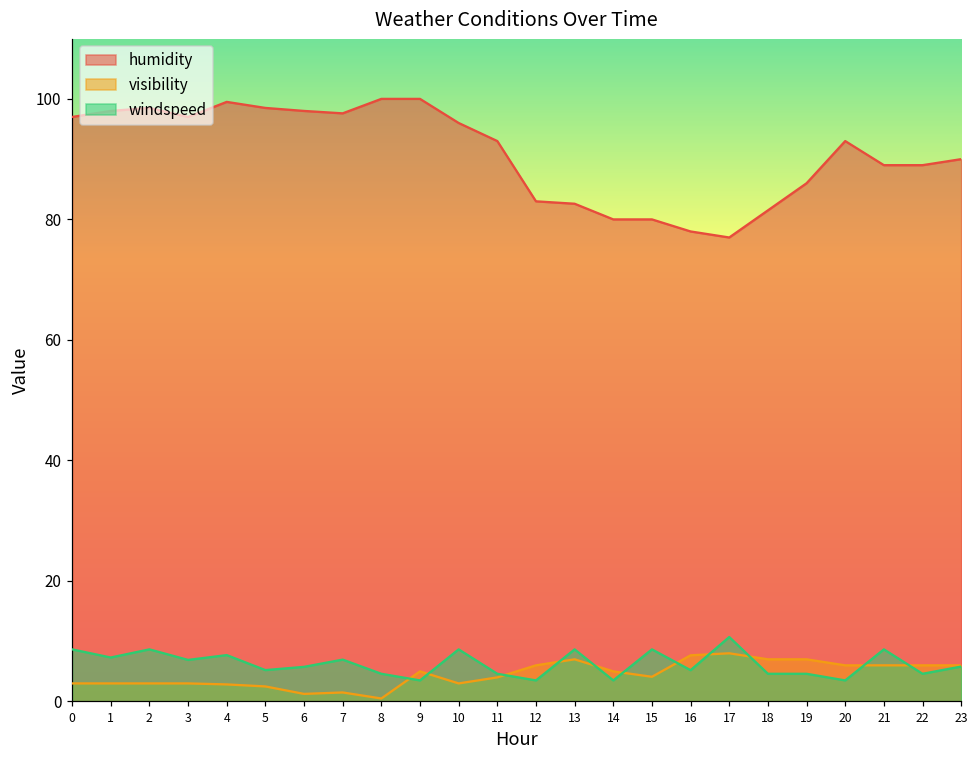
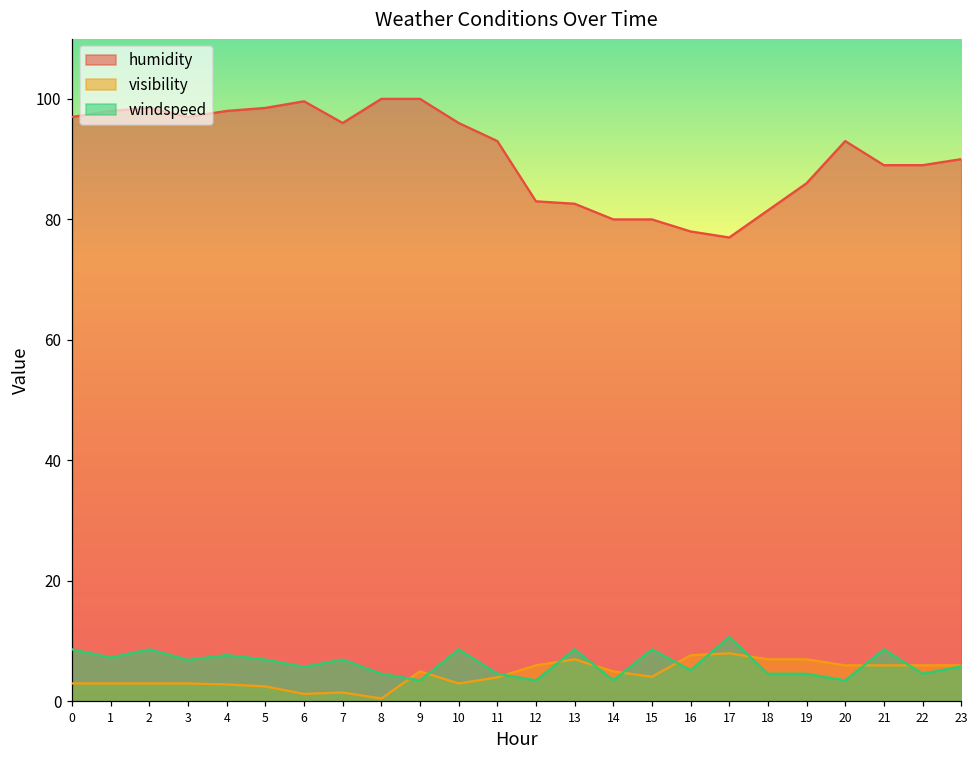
humidity, 4: 100 -> 98
windspeed, 5: 5 -> 7
humidity, 6: 98 -> 100
humidity, 7: 98 -> 96
